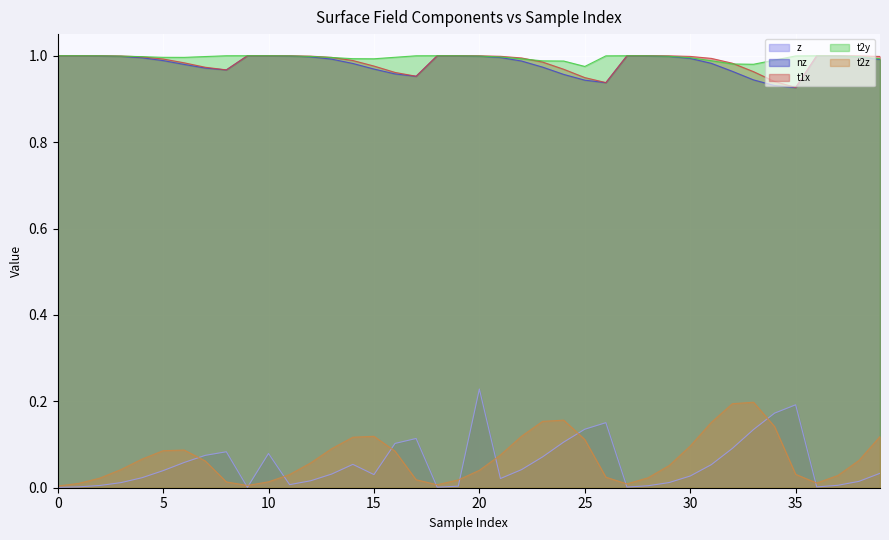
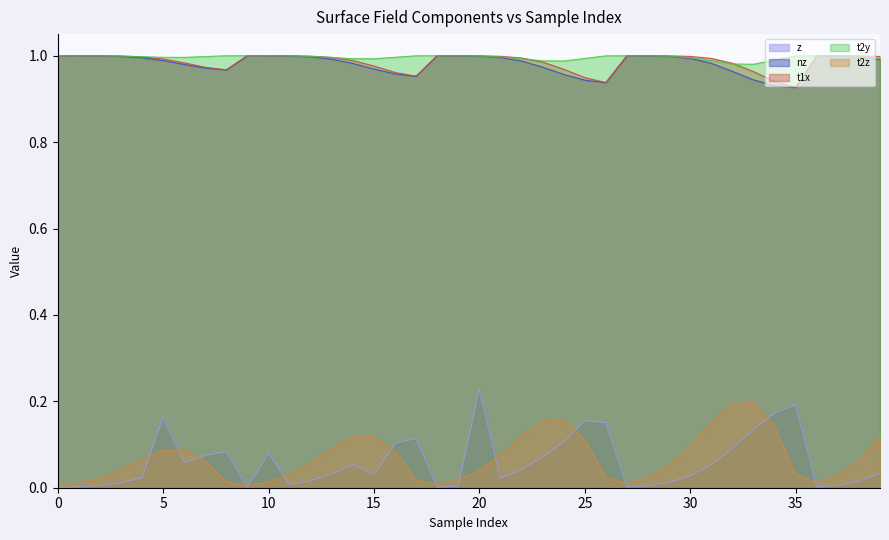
z, 5: 0.04 -> 0.16
z, 25: 0.14 -> 0.16
t2y, 25: 0.98 -> 0.99
